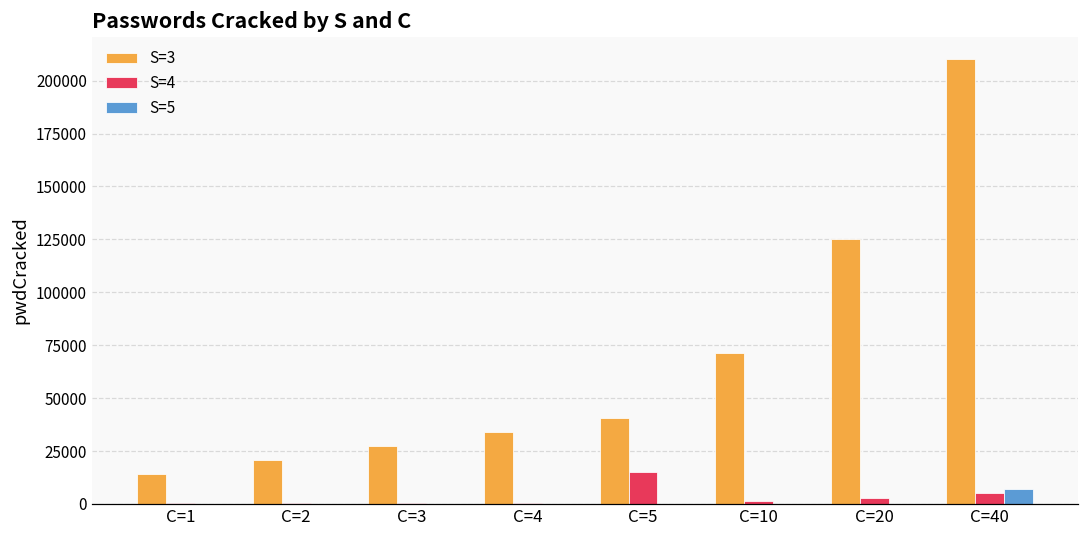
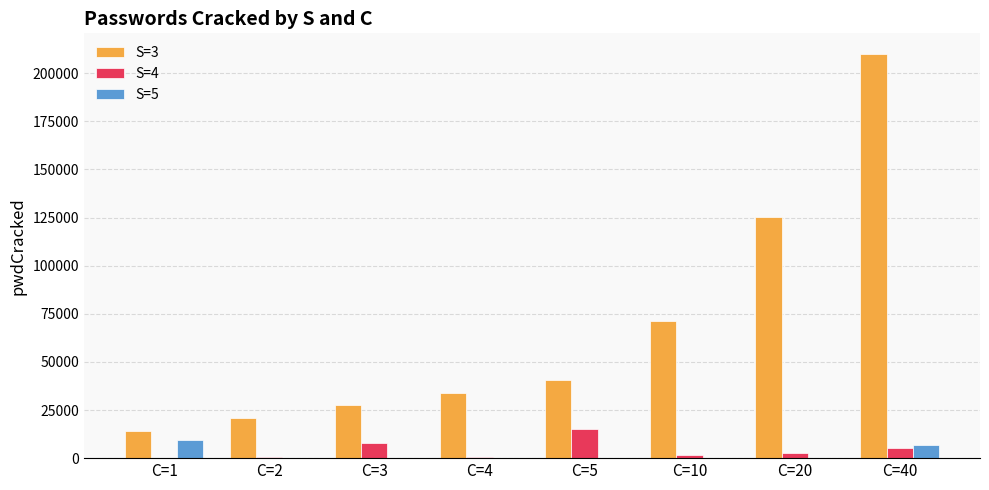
S=5, C=1: 0 -> 9000
S=4, C=3: 1000 -> 8000
